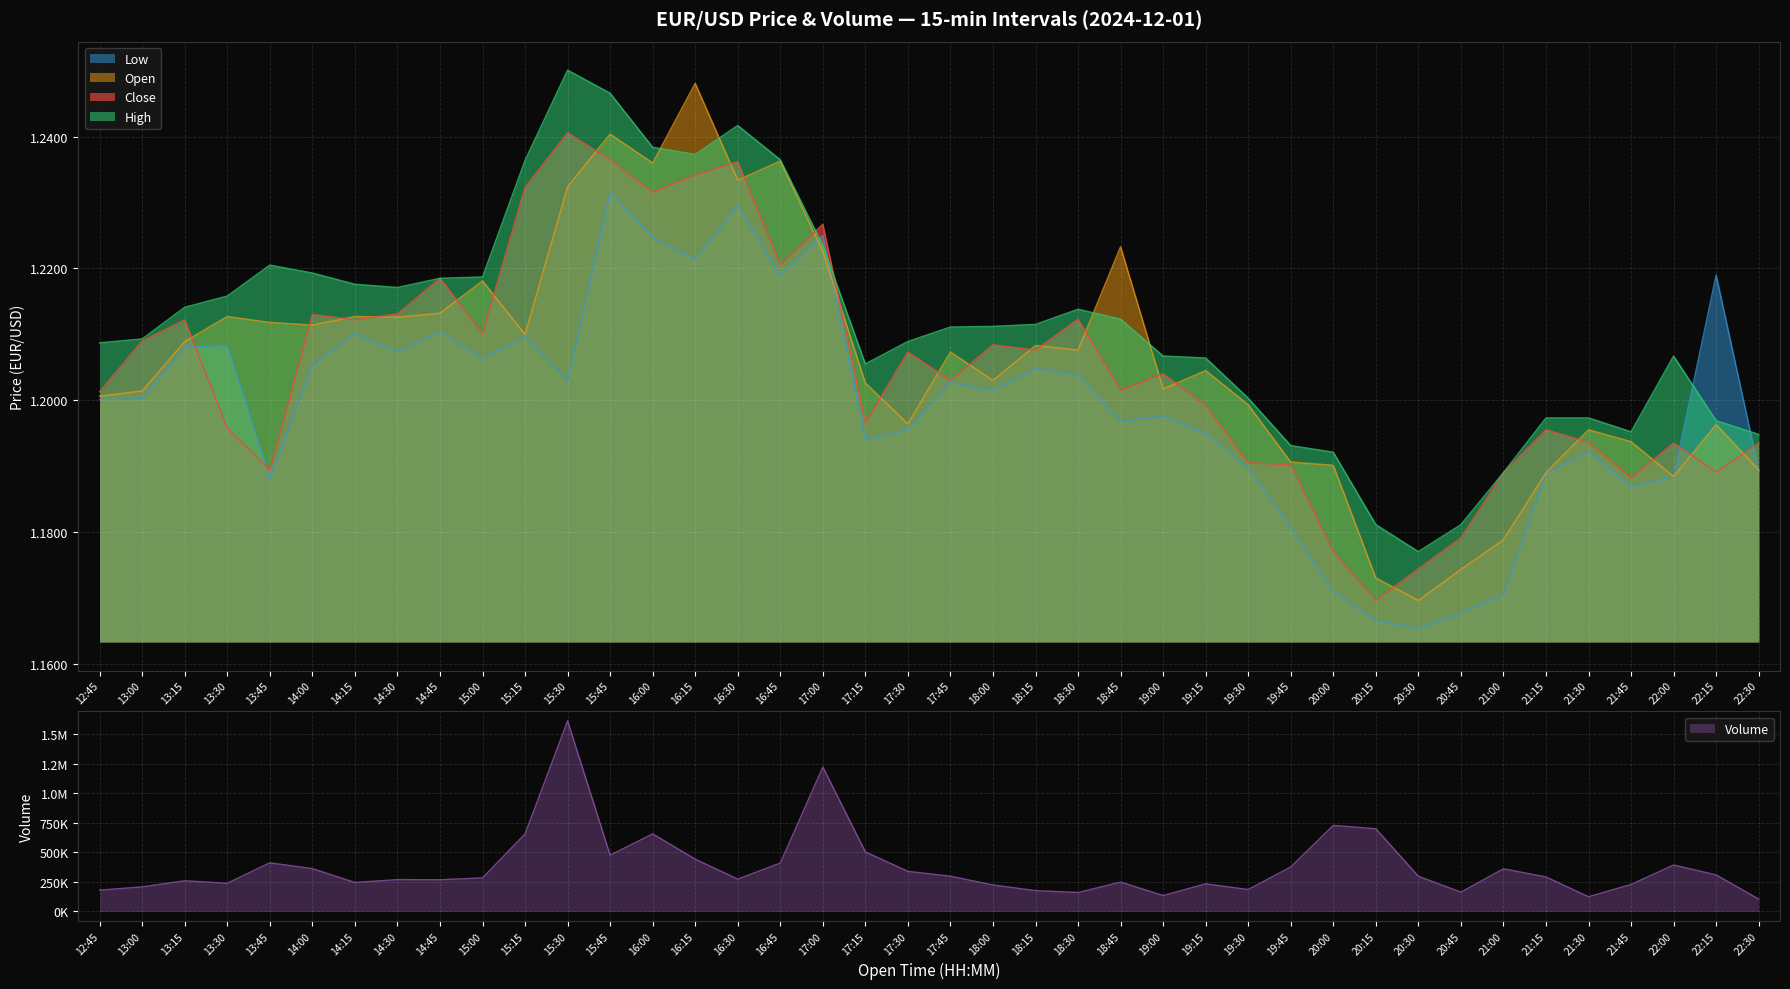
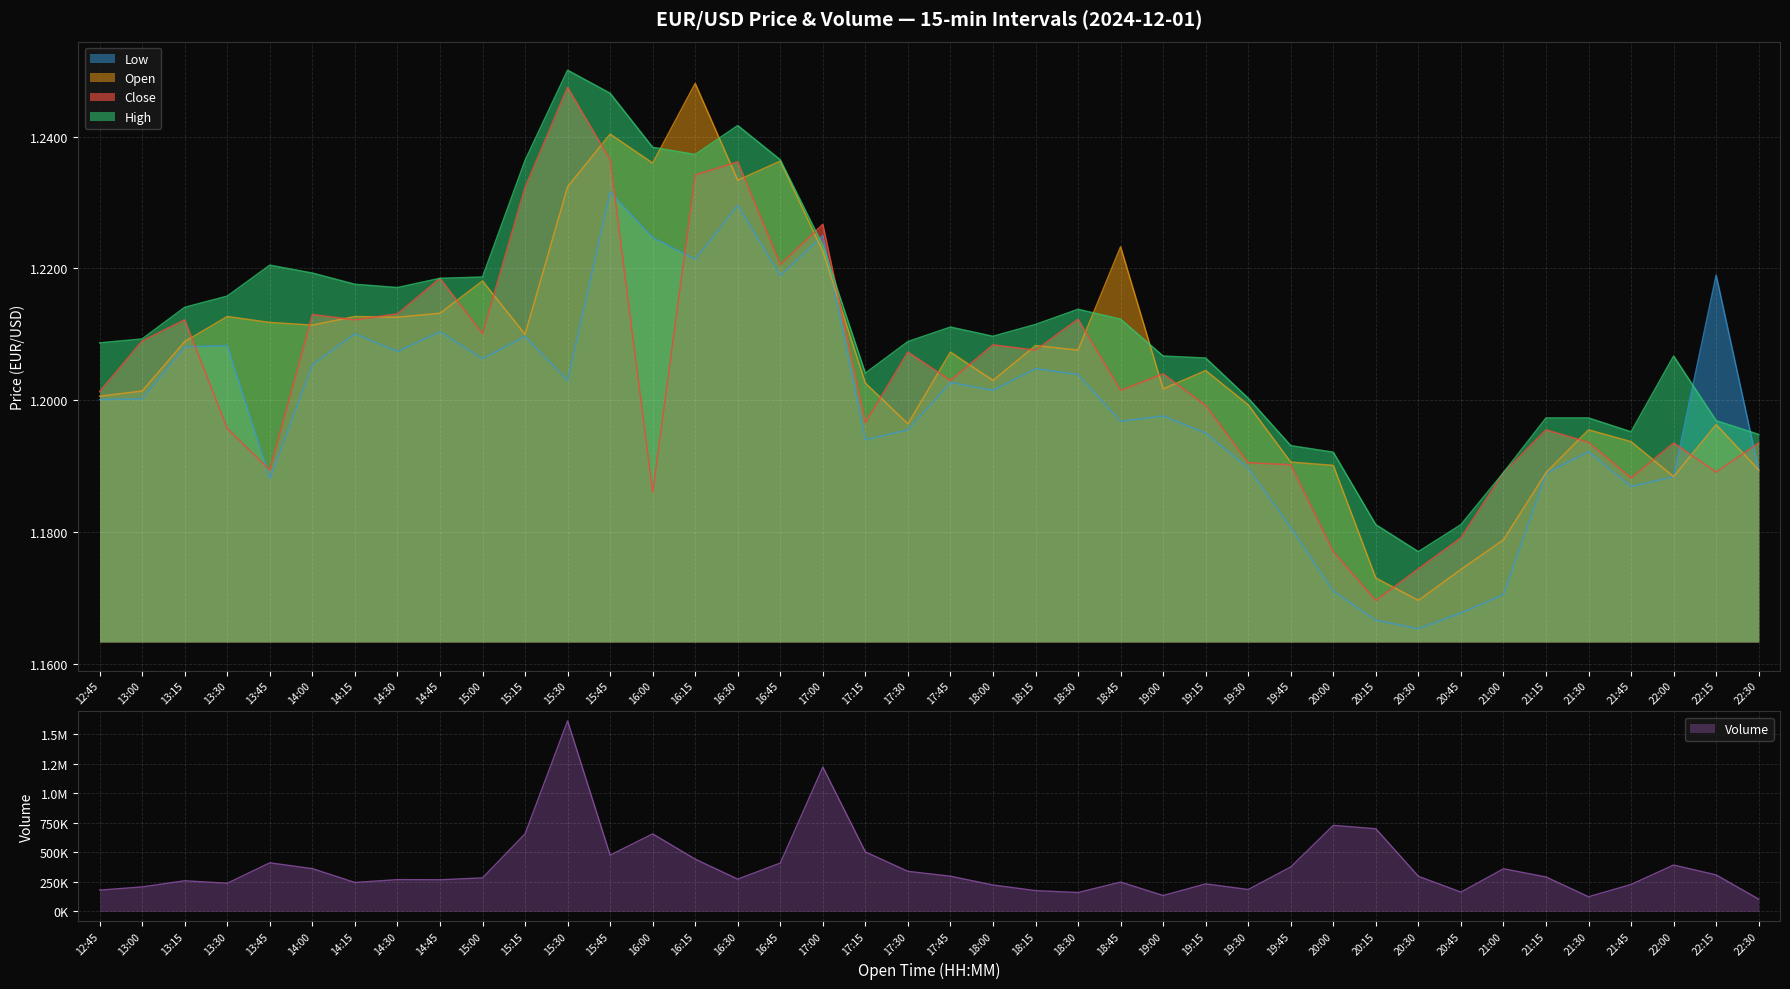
EUR/USD Price & Volume — 15-min Intervals (2024-12-01), Close, 15:30: 1.241 -> 1.248
EUR/USD Price & Volume — 15-min Intervals (2024-12-01), Close, 16:00: 1.232 -> 1.186
EUR/USD Price & Volume — 15-min Intervals (2024-12-01), High, 17:15: 1.206 -> 1.204
EUR/USD Price & Volume — 15-min Intervals (2024-12-01), High, 18:00: 1.211 -> 1.210
